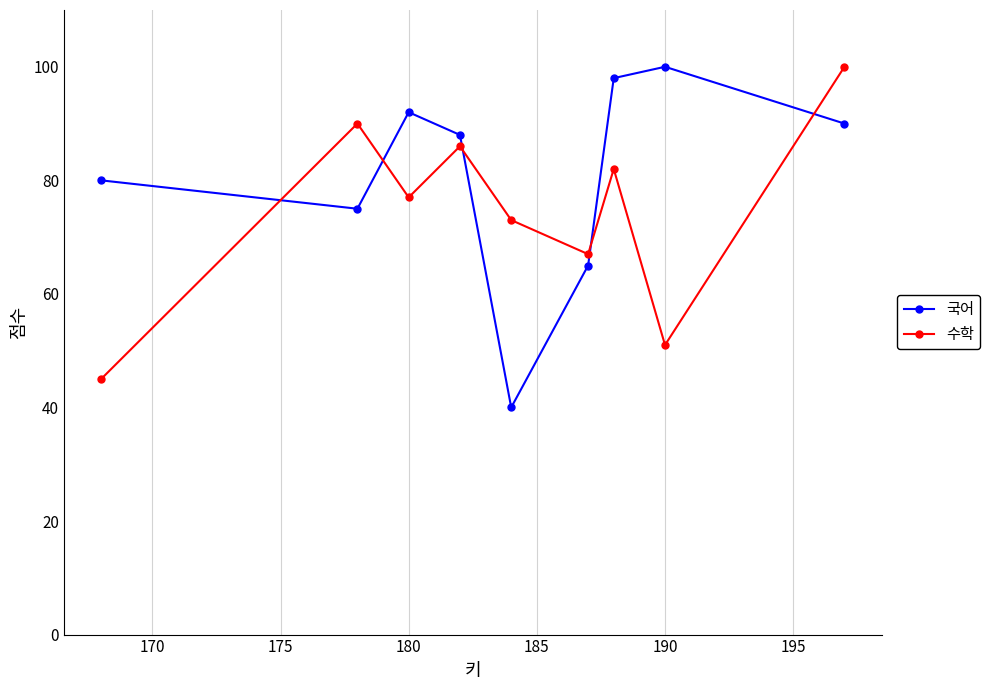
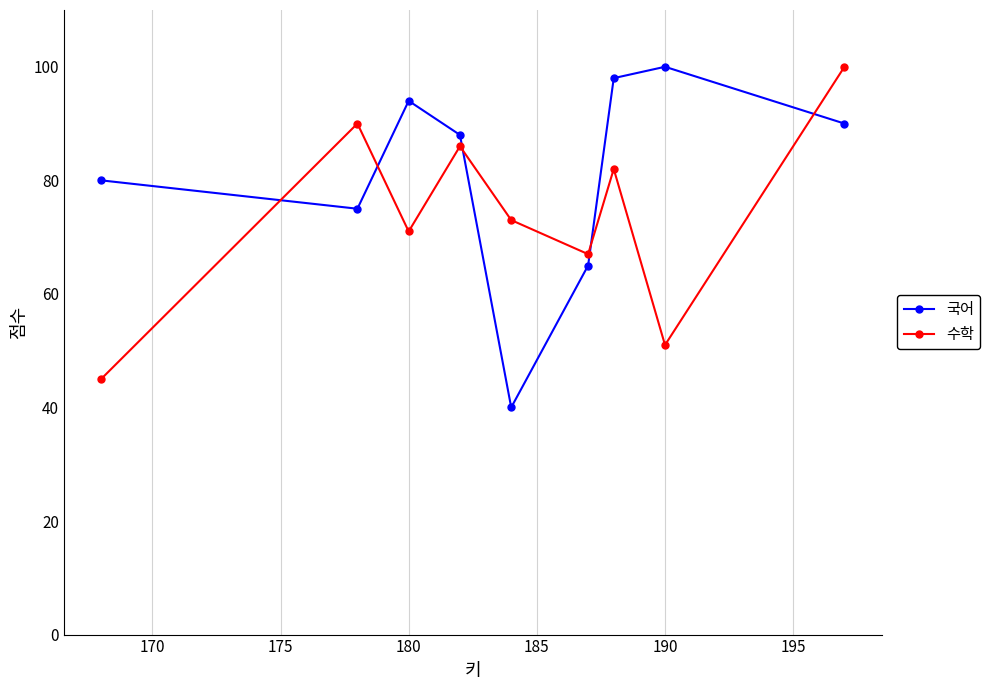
국어, 180: 92 -> 94
수학, 180: 77 -> 71
